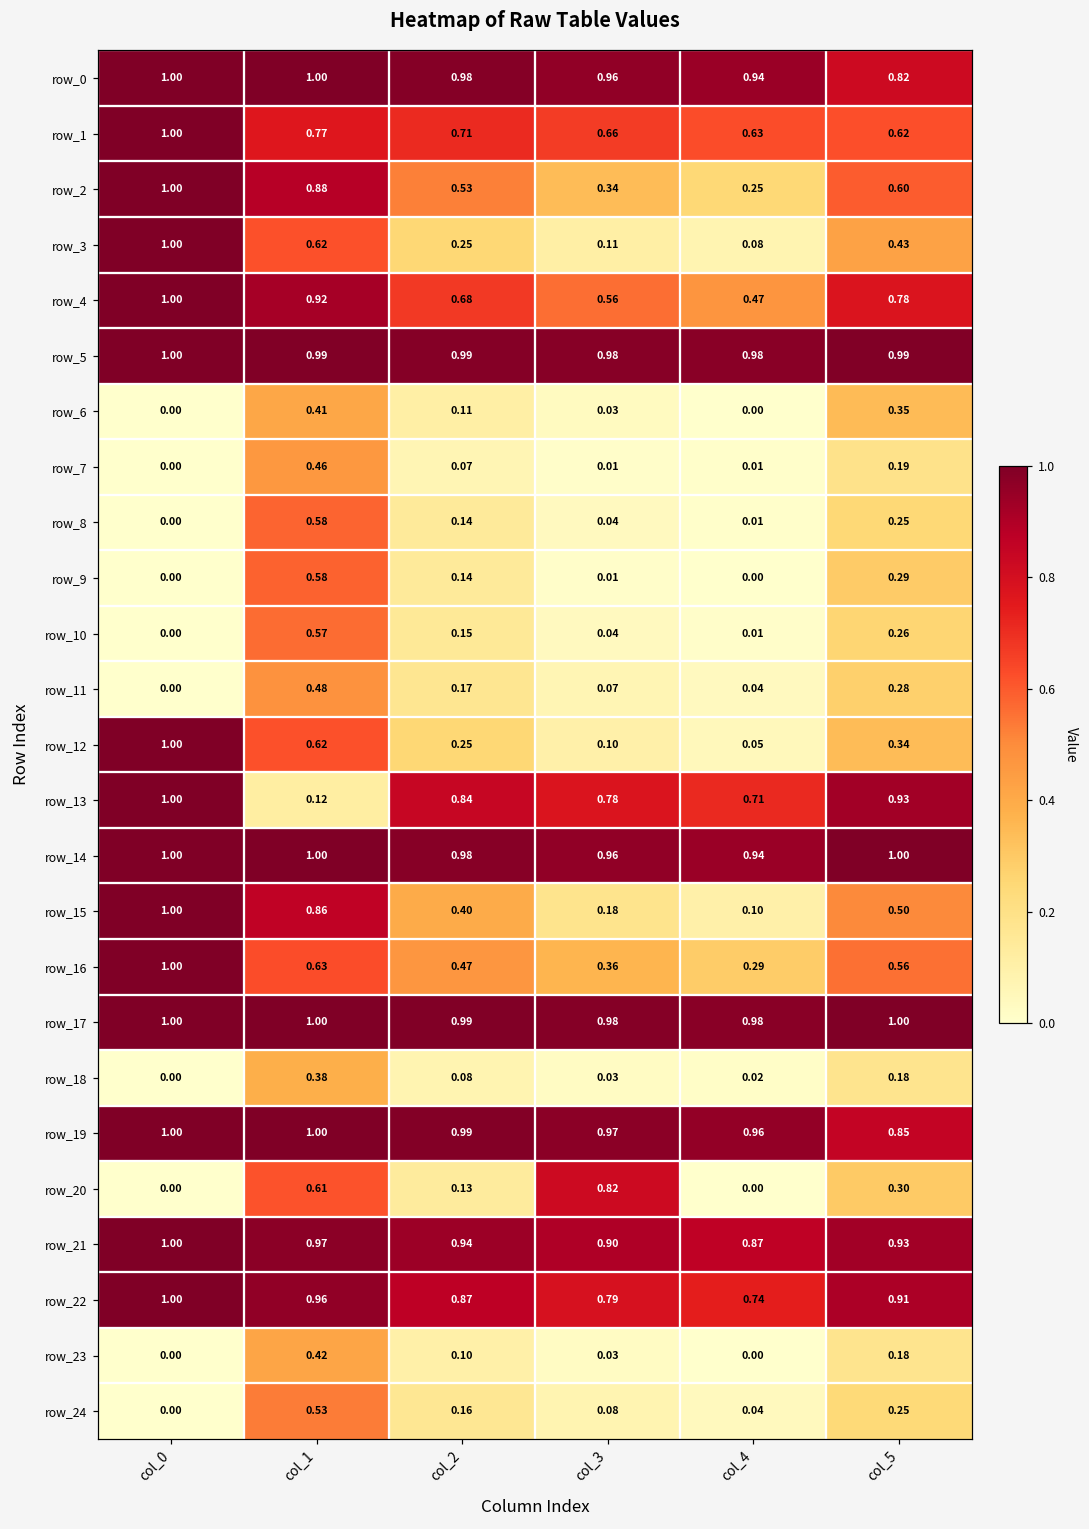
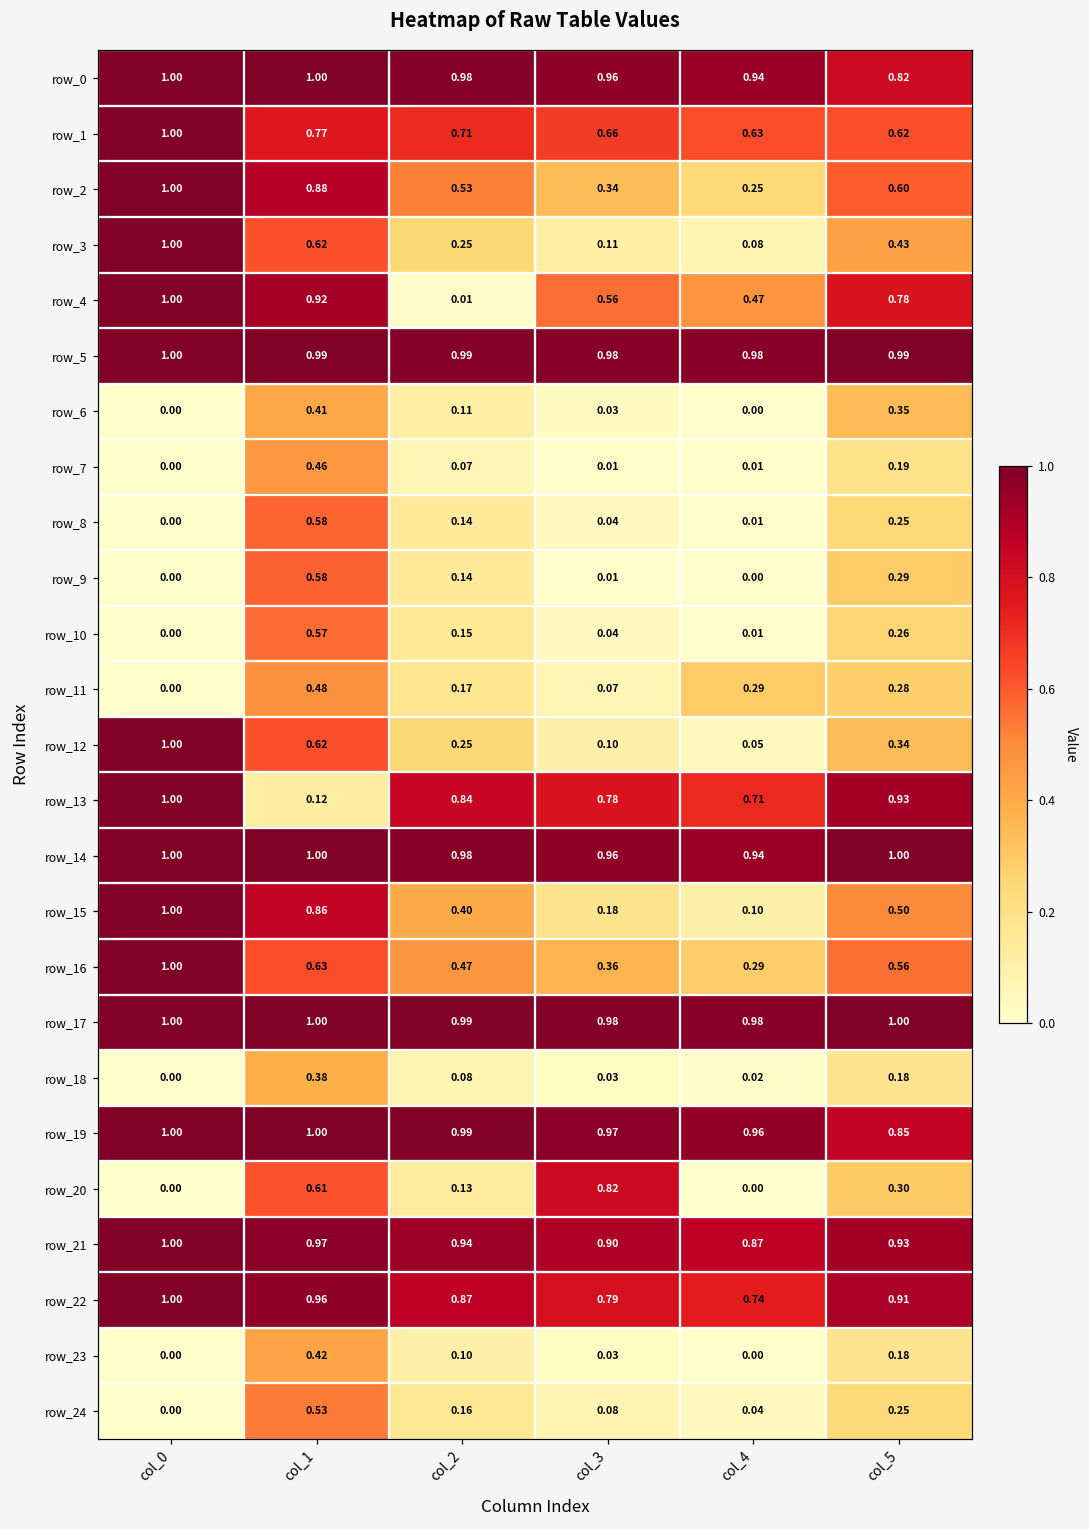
row_4, col_2: 0.68 -> 0.01
row_11, col_4: 0.04 -> 0.29
